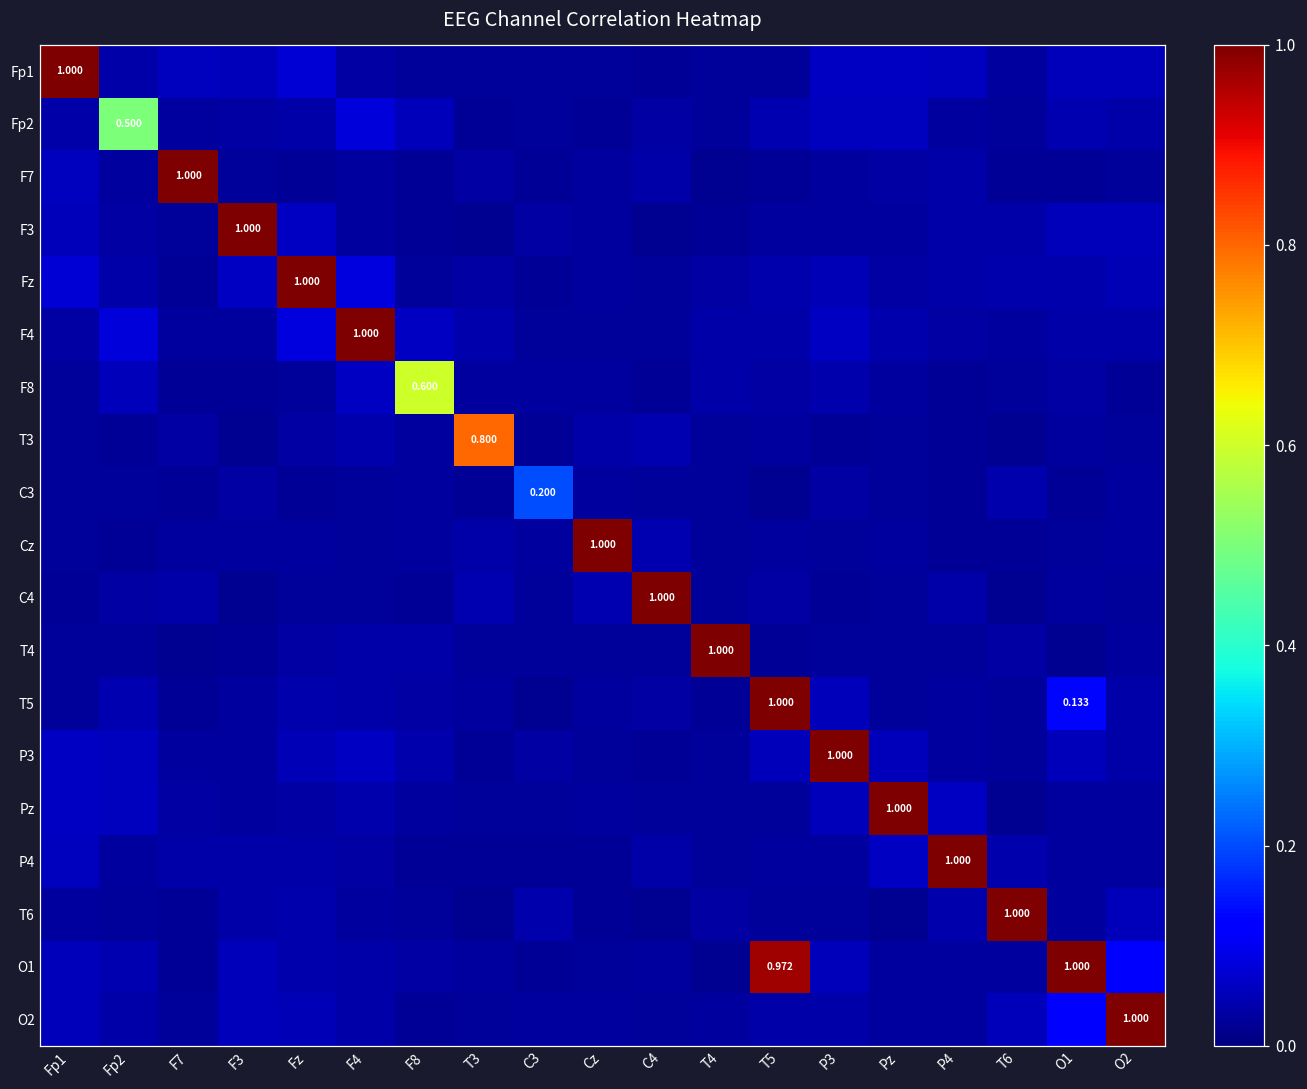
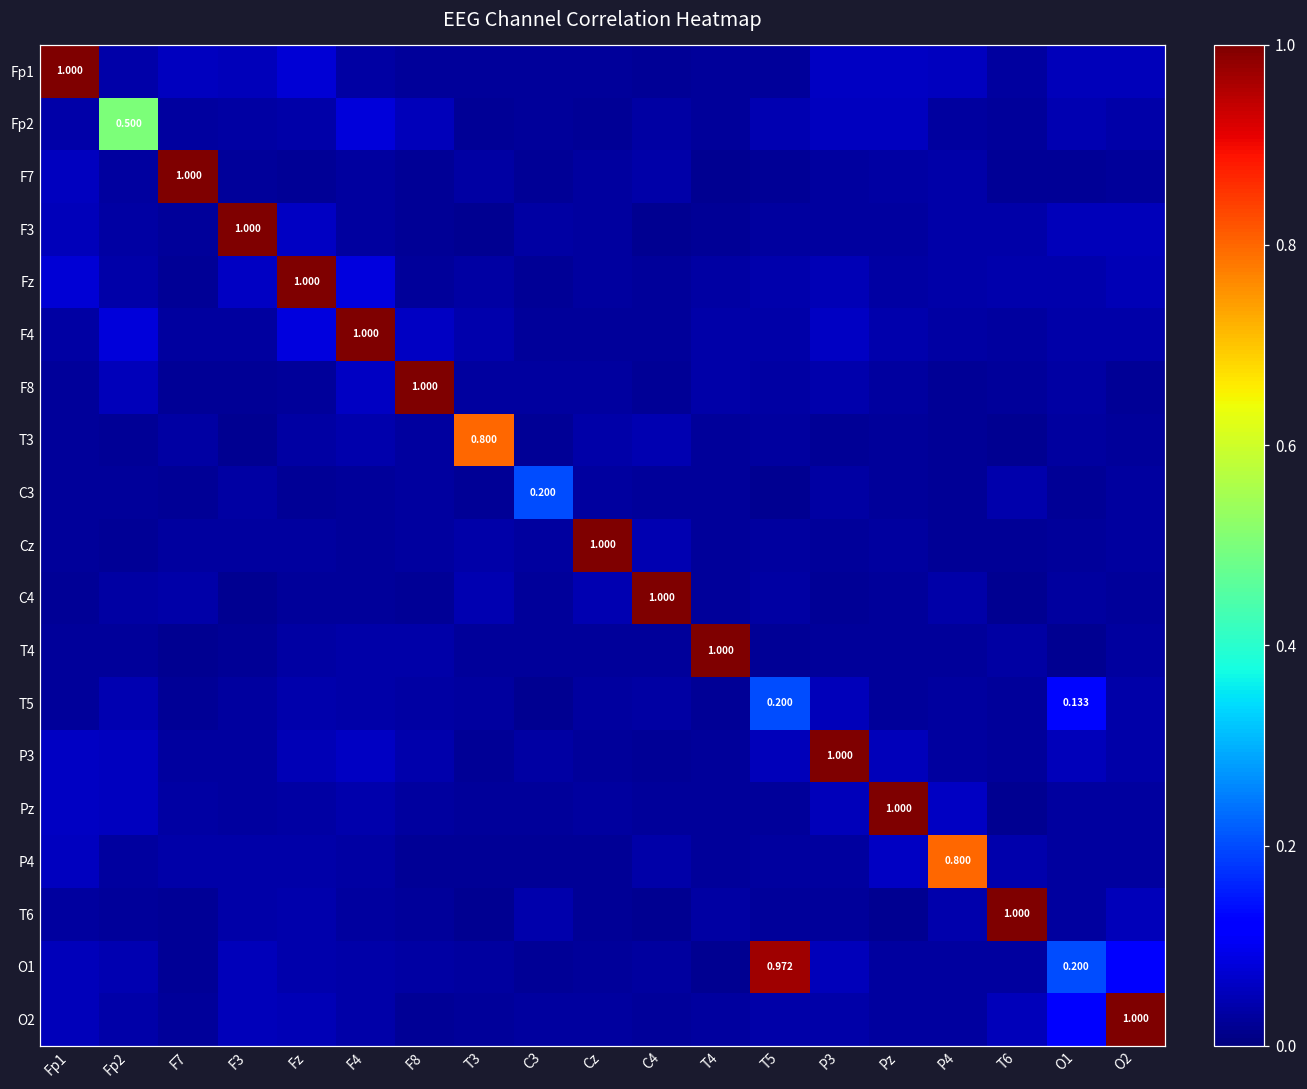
F8, F8: 0.600 -> 1.000
T5, T5: 1.000 -> 0.200
P4, P4: 1.000 -> 0.800
O1, O1: 1.000 -> 0.200
